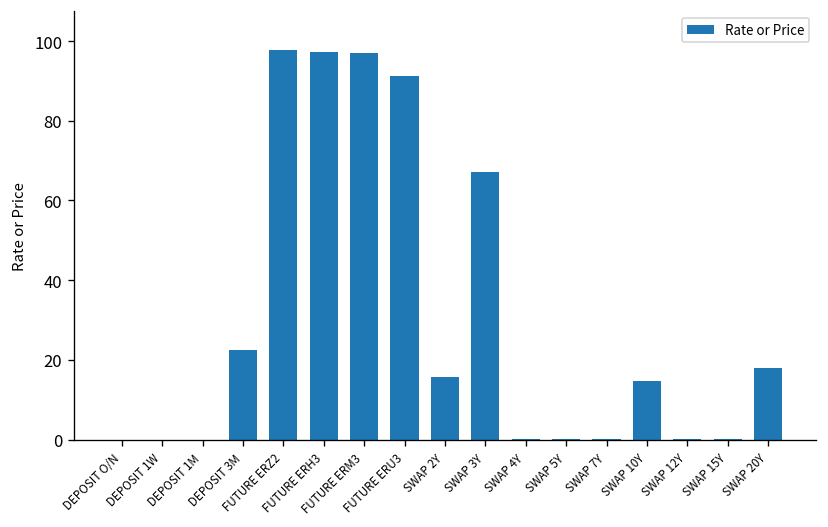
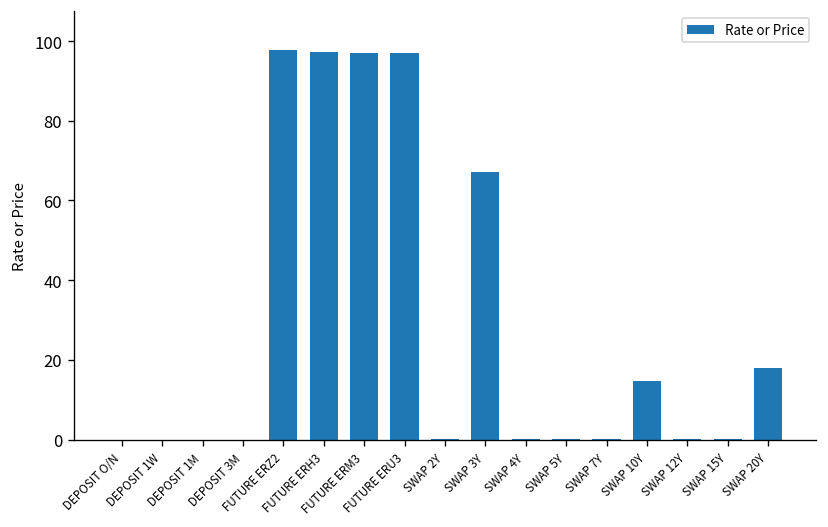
DEPOSIT 3M: 23 -> 0
FUTURE ERU3: 91 -> 97
SWAP 2Y: 16 -> 0
